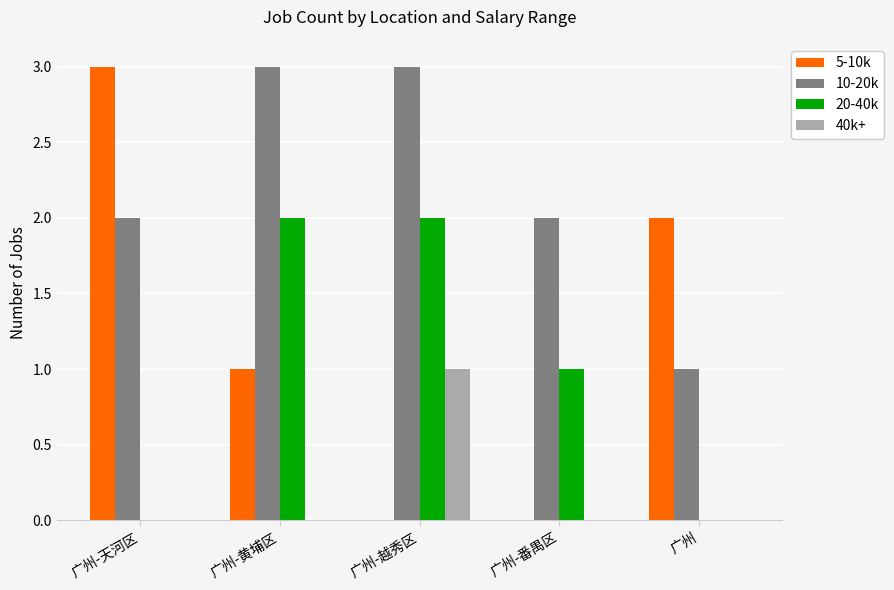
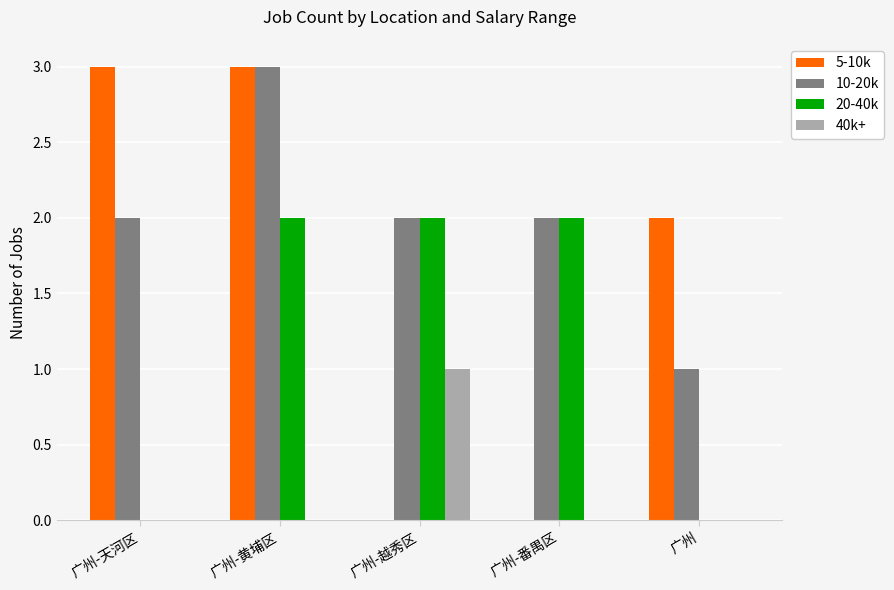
5-10k, 广州-黄埔区: 1 -> 3
10-20k, 广州-越秀区: 3 -> 2
20-40k, 广州-番禺区: 1 -> 2
